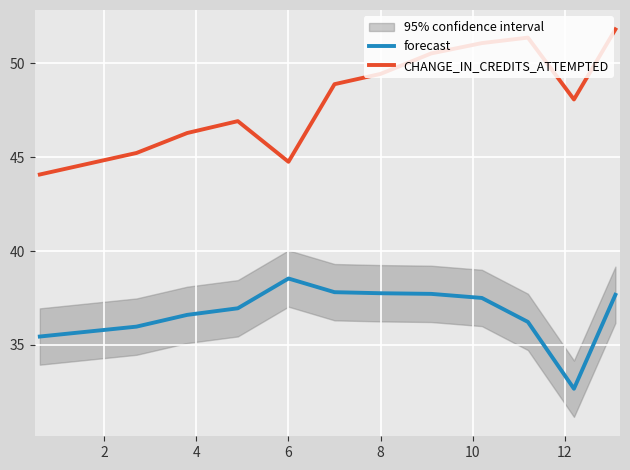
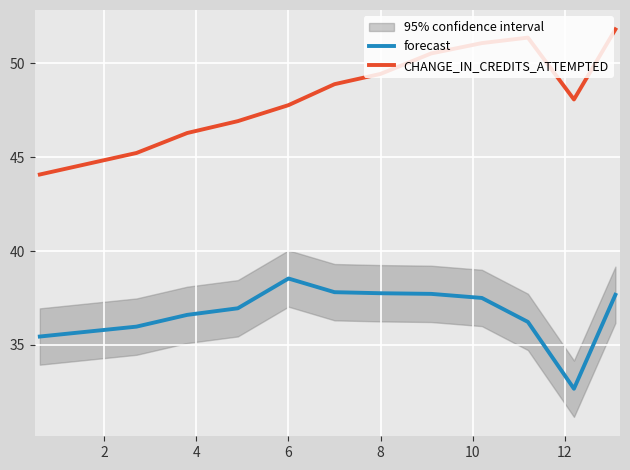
CHANGE_IN_CREDITS_ATTEMPTED, 6: 44.8 -> 47.8
